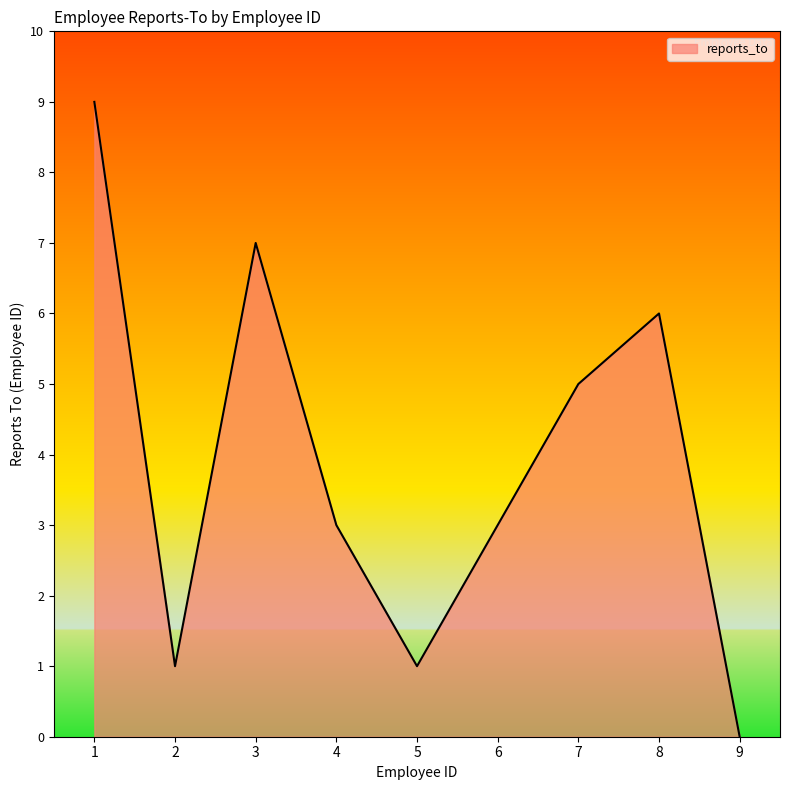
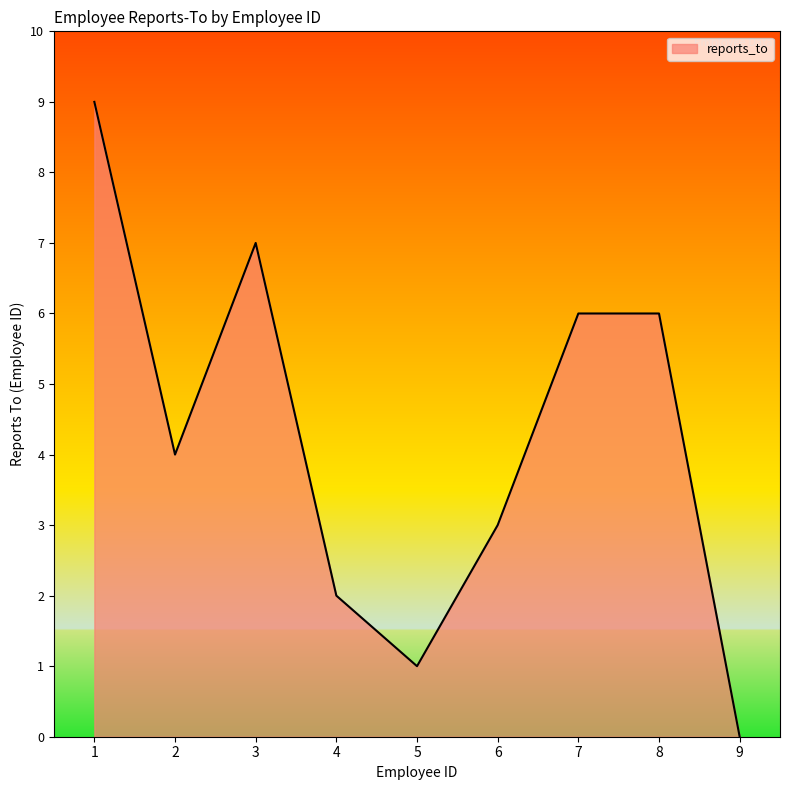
2: 1 -> 4
4: 3 -> 2
7: 5 -> 6
